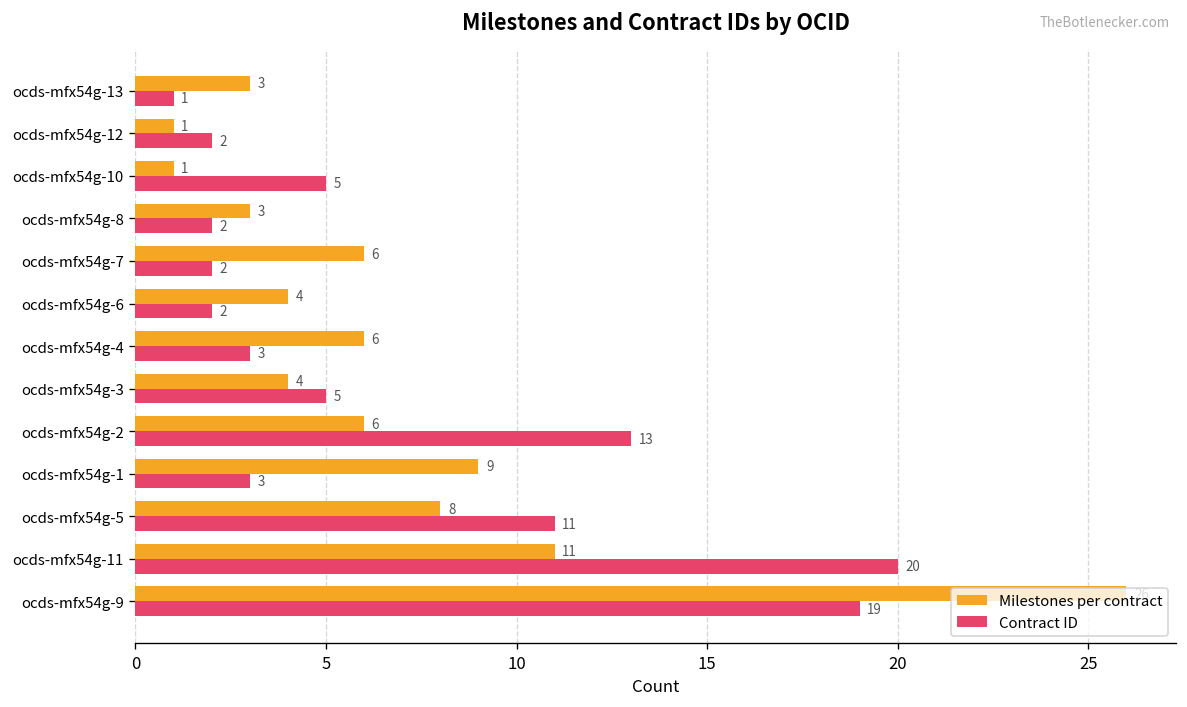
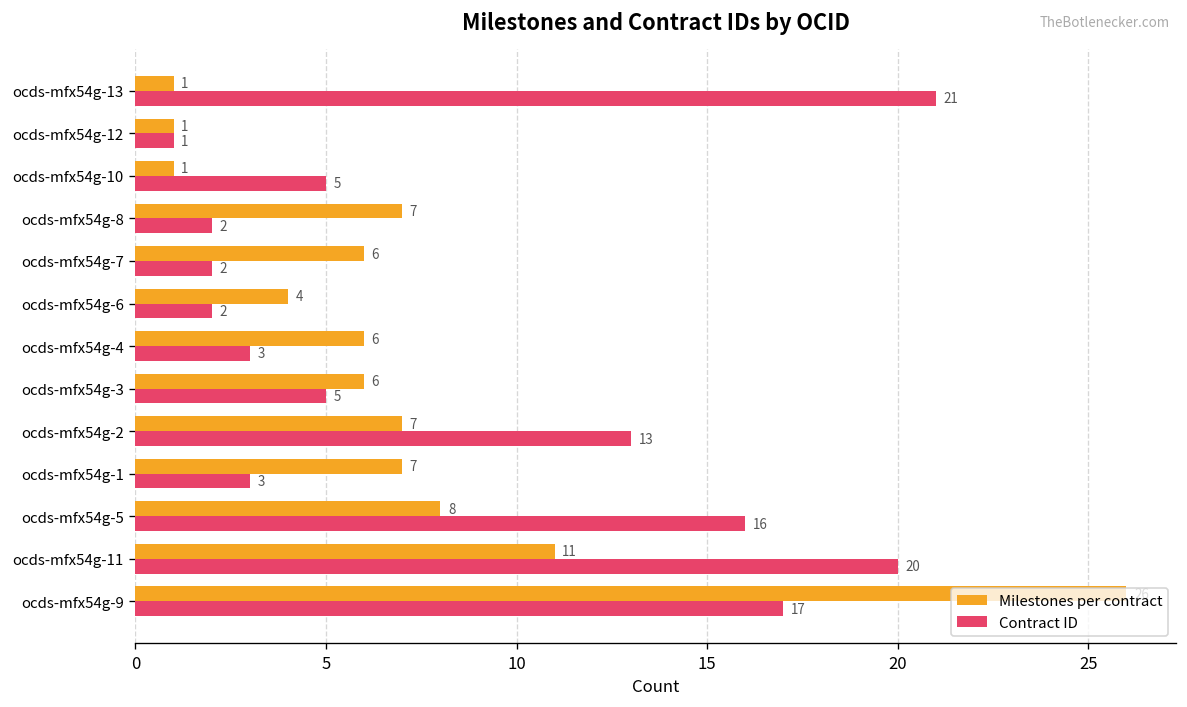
Milestones per contract, ocds-mfx54g-13: 3 -> 1
Contract ID, ocds-mfx54g-13: 1 -> 21
Contract ID, ocds-mfx54g-12: 2 -> 1
Milestones per contract, ocds-mfx54g-8: 3 -> 7
Milestones per contract, ocds-mfx54g-3: 4 -> 6
Milestones per contract, ocds-mfx54g-2: 6 -> 7
Milestones per contract, ocds-mfx54g-1: 9 -> 7
Contract ID, ocds-mfx54g-5: 11 -> 16
Contract ID, ocds-mfx54g-9: 19 -> 17
